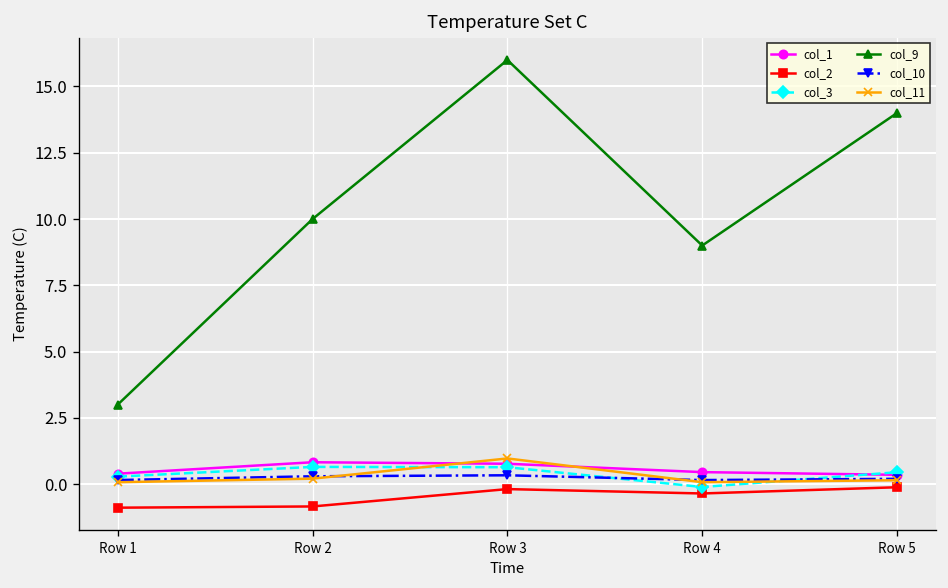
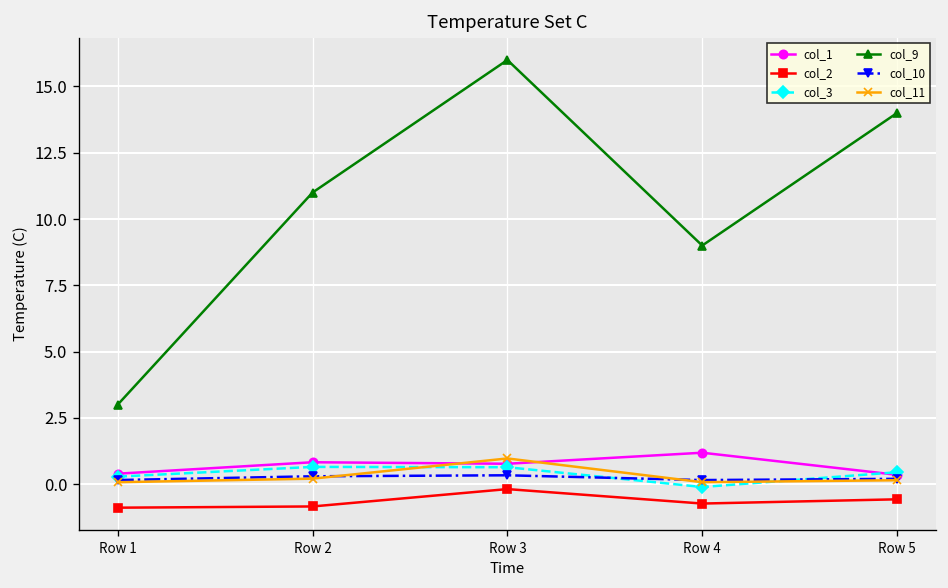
col_9, Row 2: 10 -> 11
col_1, Row 4: 0.5 -> 1.2
col_2, Row 4: -0.4 -> -0.7
col_2, Row 5: -0.1 -> -0.6
